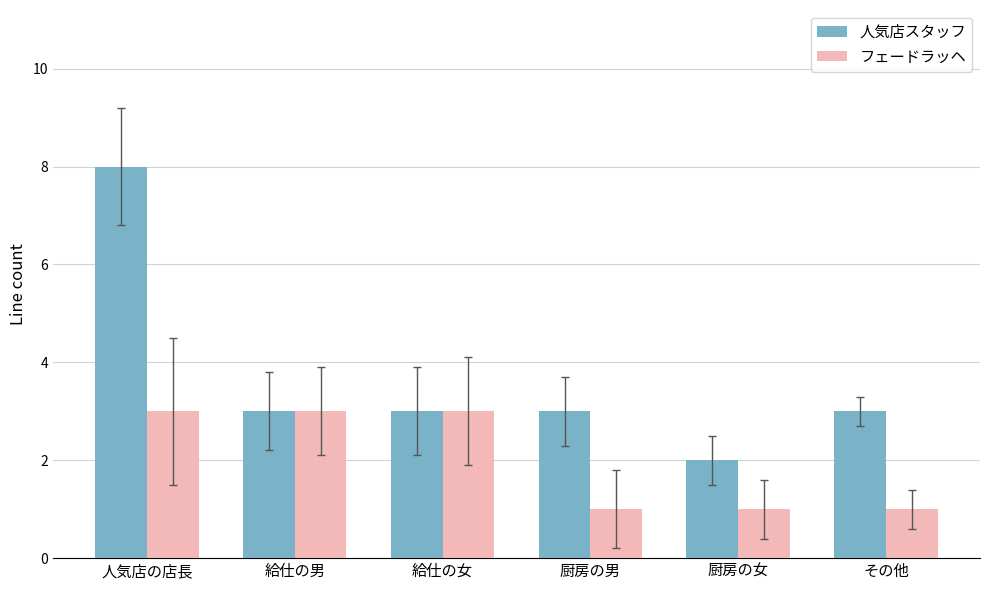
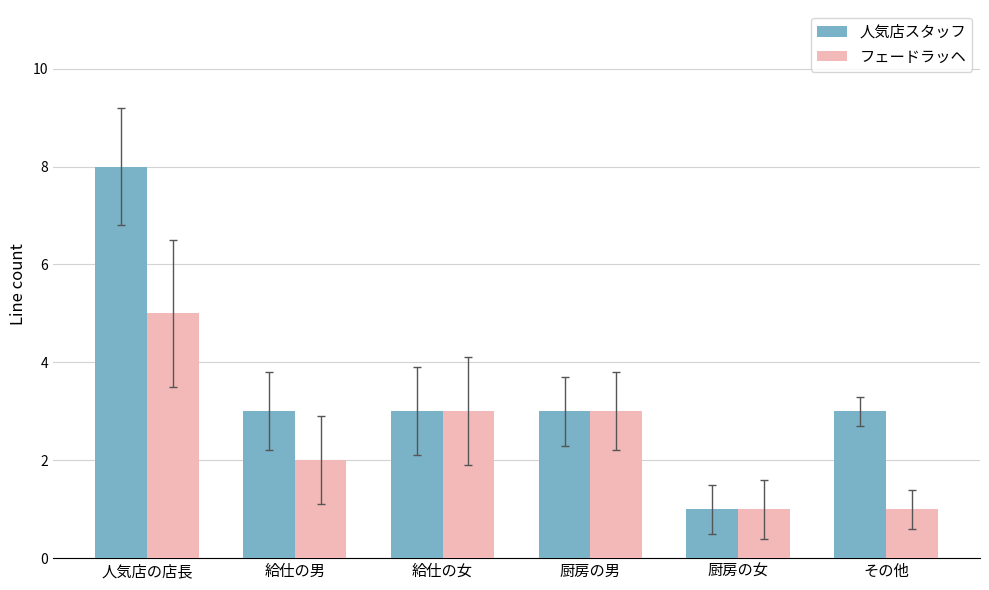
フェードラッヘ, 人気店の店長: 3 -> 5
フェードラッヘ, 給仕の男: 3 -> 2
フェードラッヘ, 厨房の男: 1 -> 3
人気店スタッフ, 厨房の女: 2 -> 1
